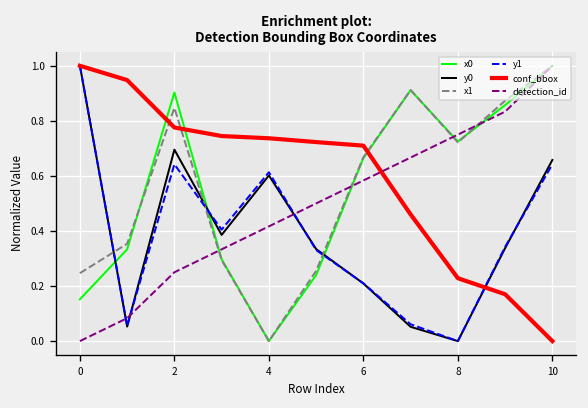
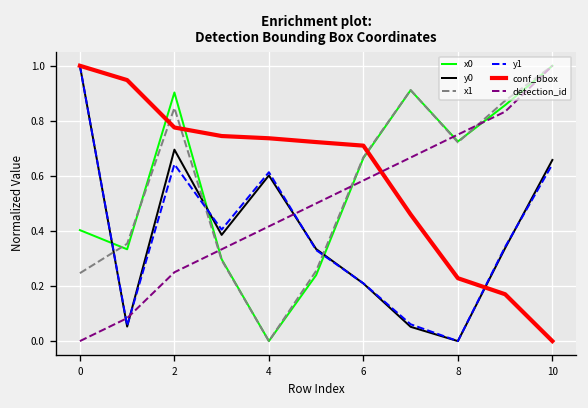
x0, 0: 0.15 -> 0.40
